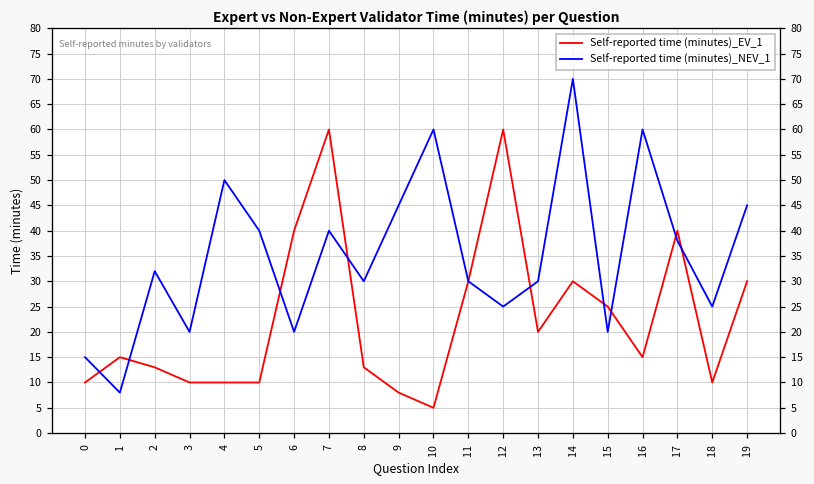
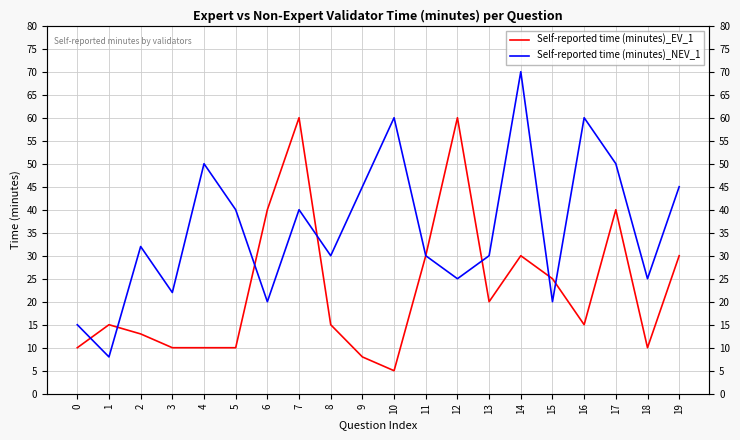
Self-reported time (minutes)_NEV_1, 3: 20 -> 22
Self-reported time (minutes)_EV_1, 8: 13 -> 15
Self-reported time (minutes)_NEV_1, 17: 38 -> 50
